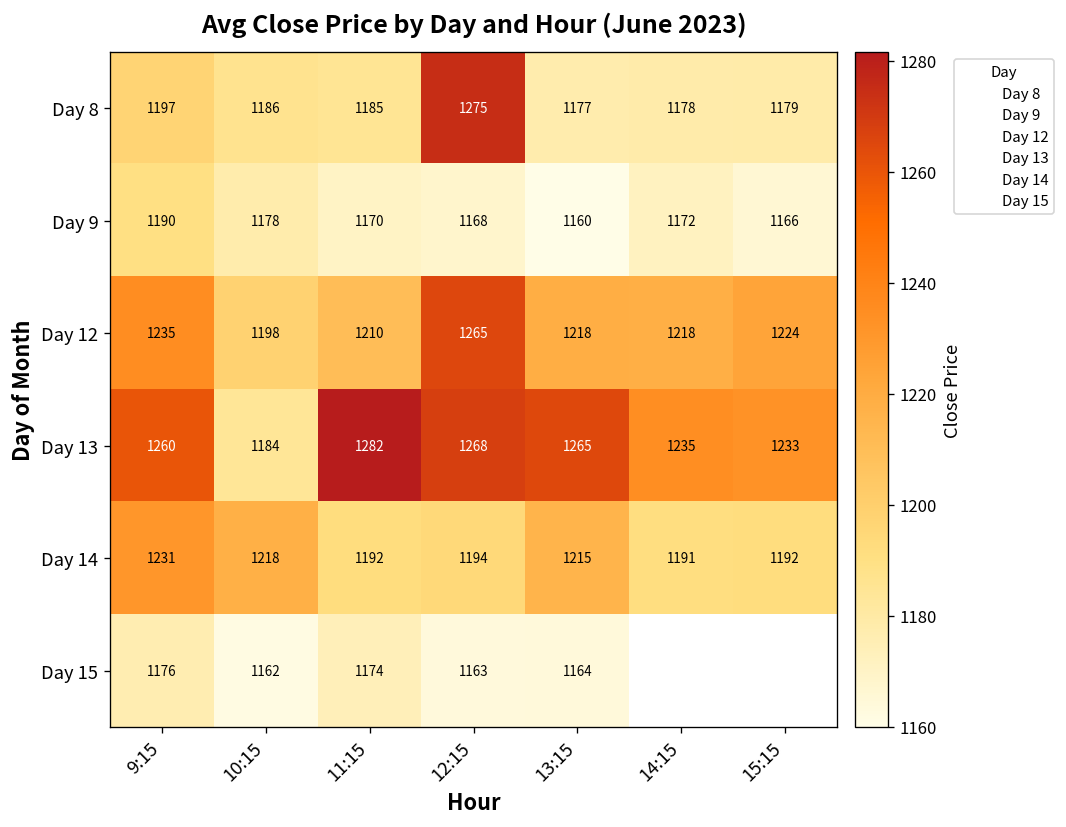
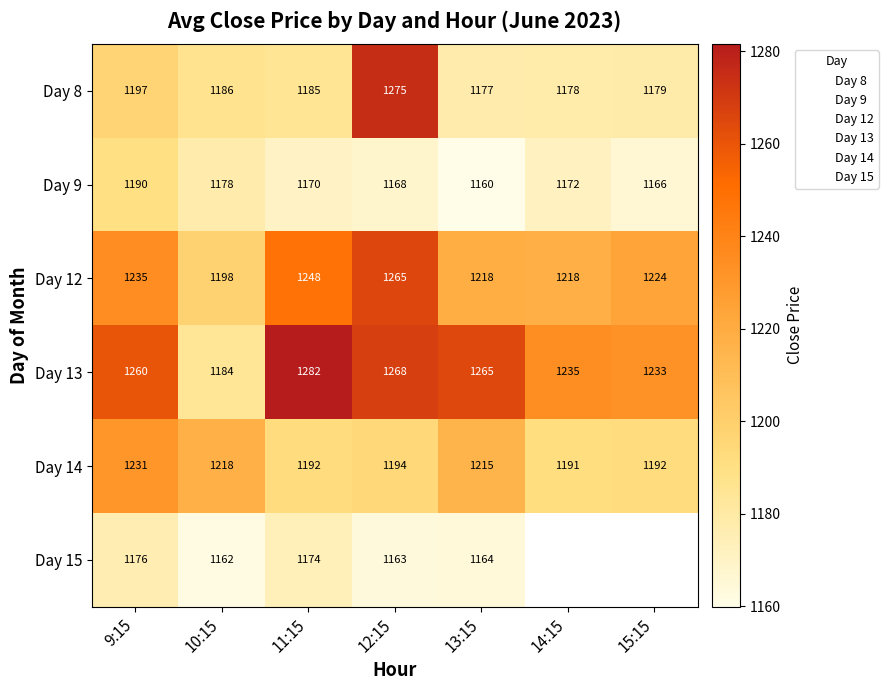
Day 12, 11:15: 1210 -> 1248
